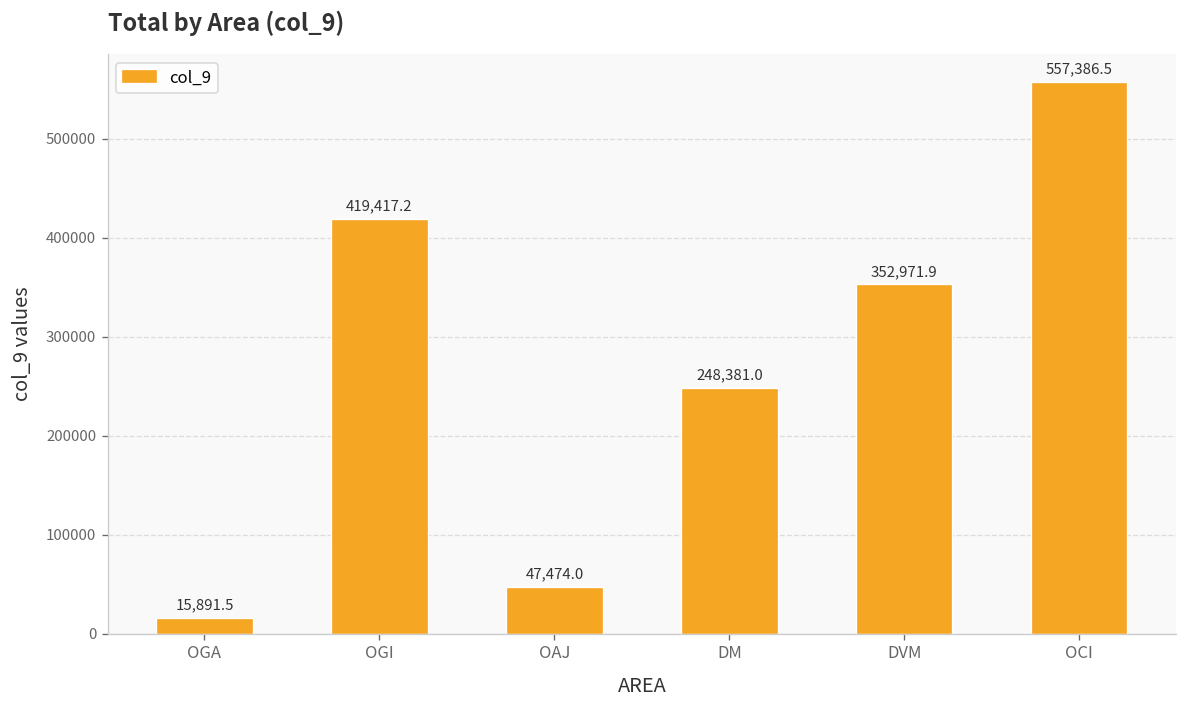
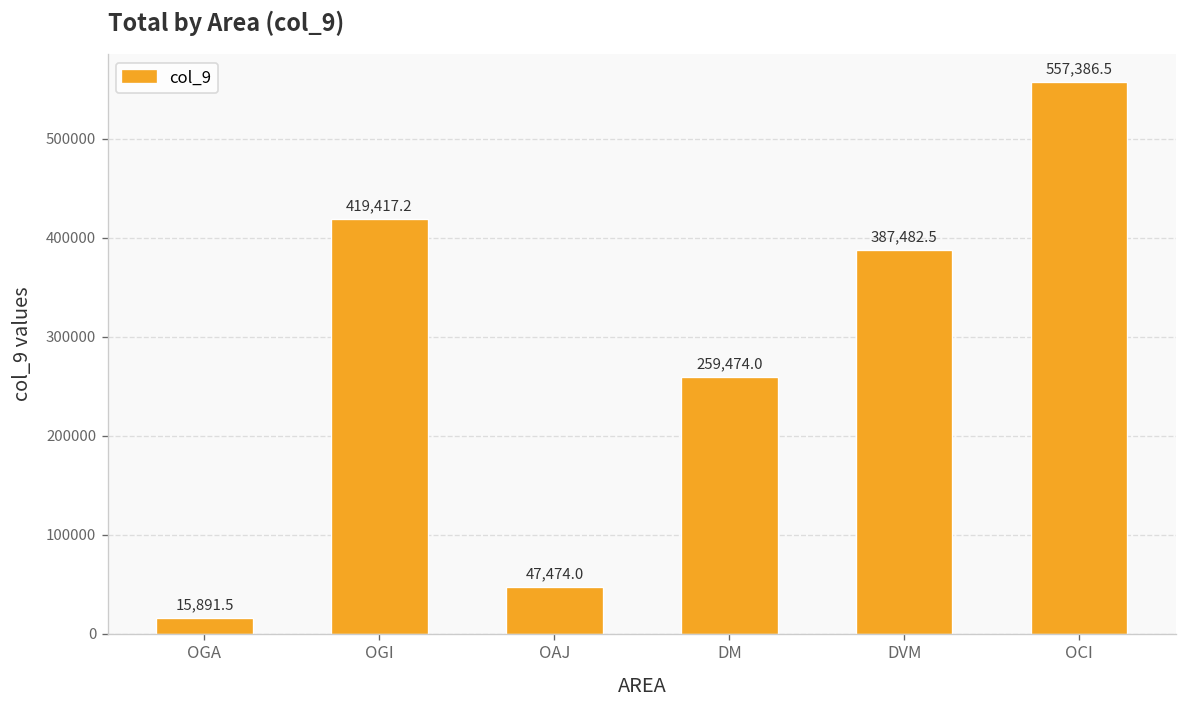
DM: 248,381.0 -> 259,474.0
DVM: 352,971.9 -> 387,482.5
